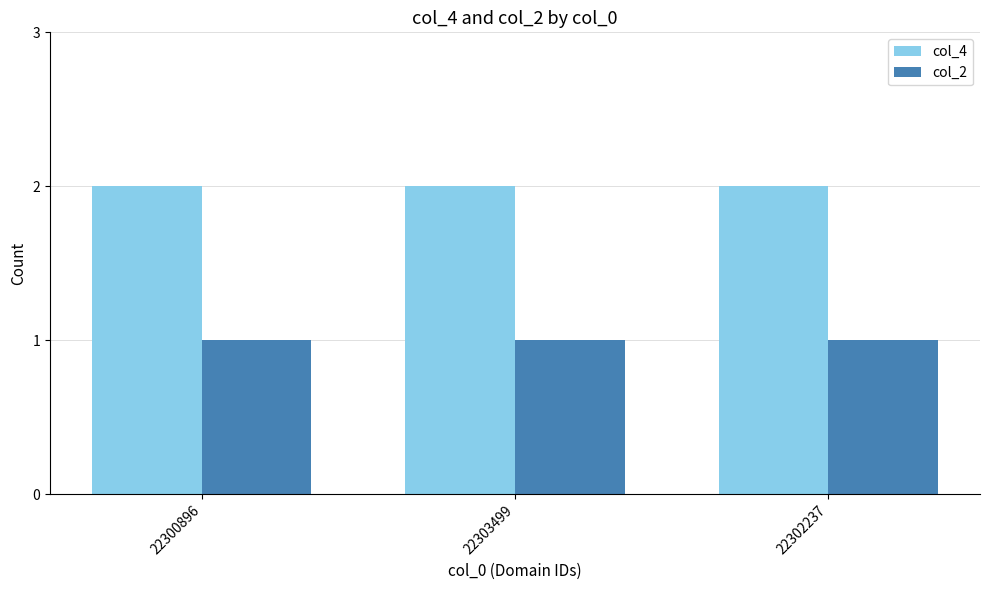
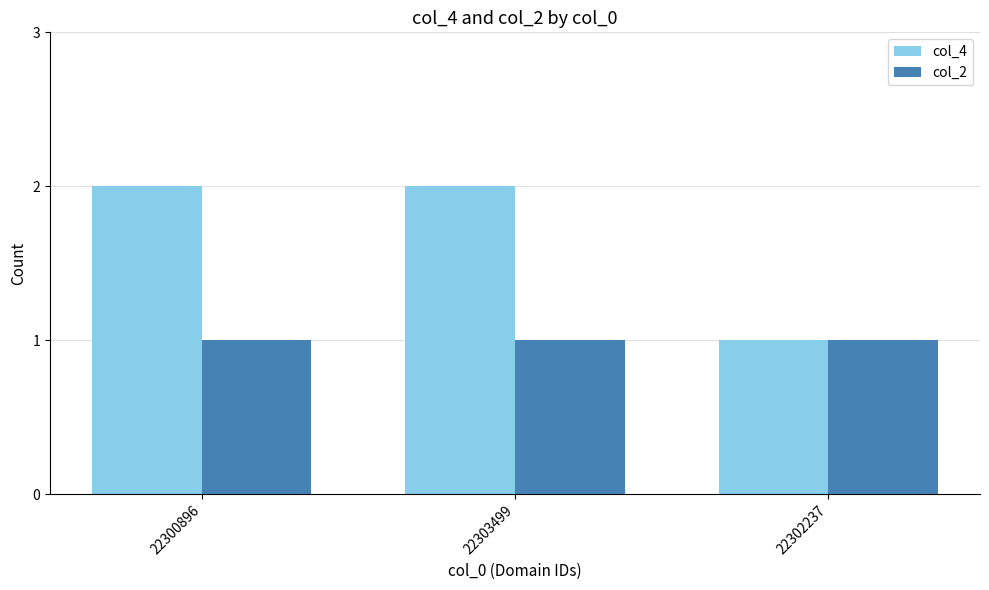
col_4, 22302237: 2 -> 1
